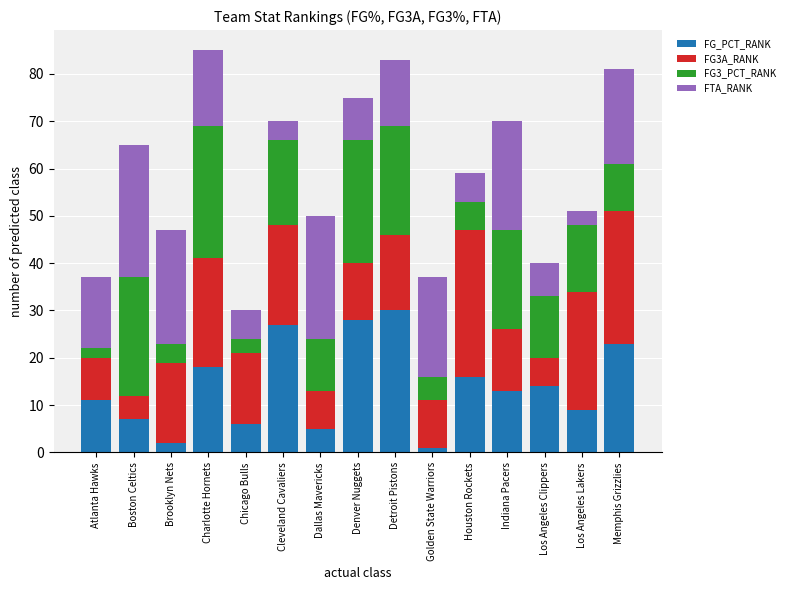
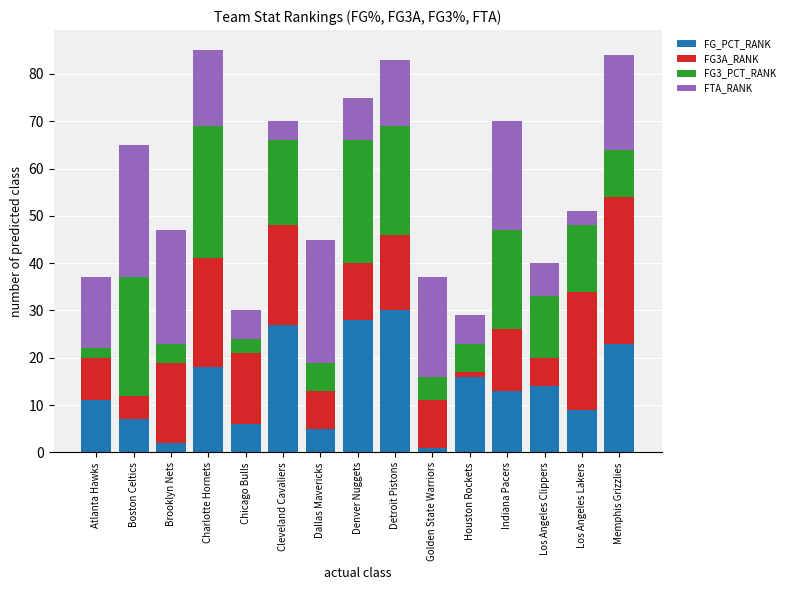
FG3_PCT_RANK, Dallas Mavericks: 11 -> 6
FG3A_RANK, Houston Rockets: 31 -> 1
FG3A_RANK, Memphis Grizzlies: 28 -> 31
